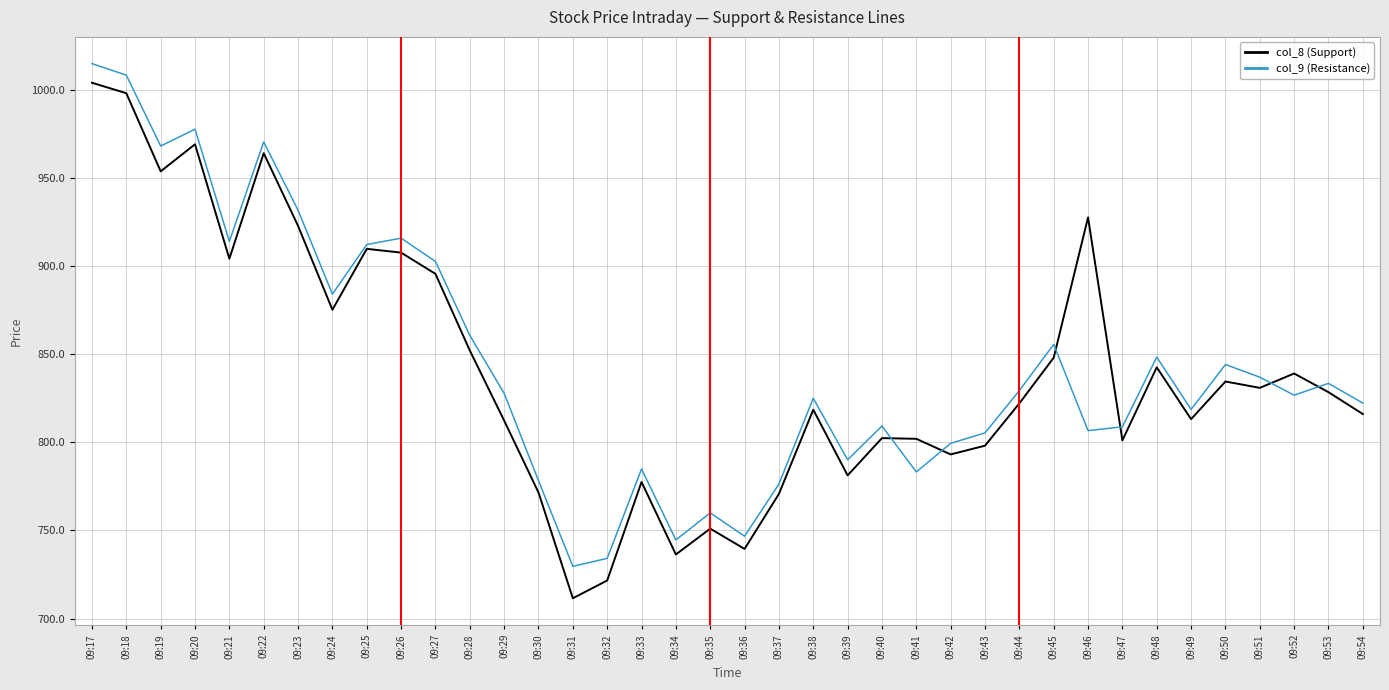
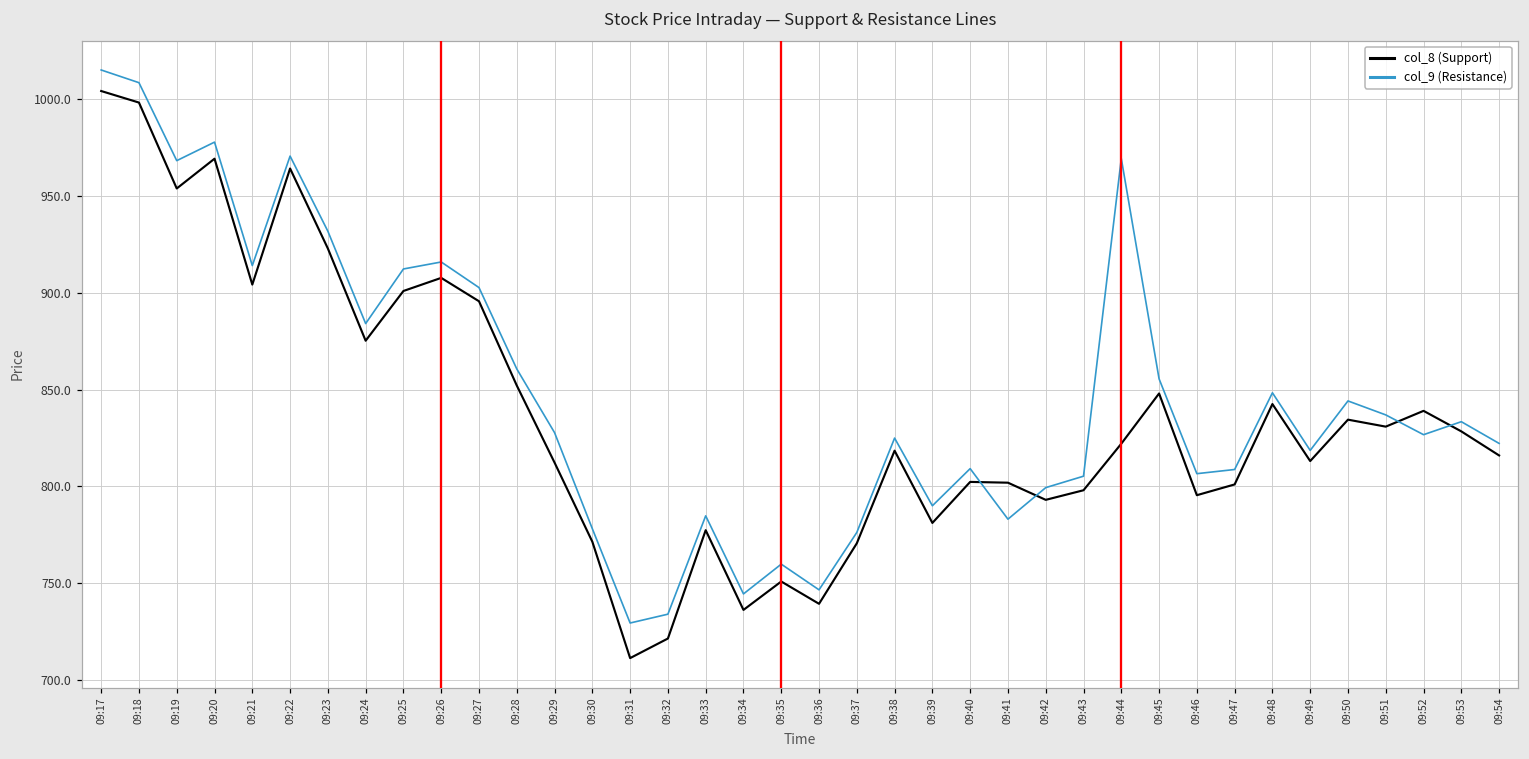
col_8 (Support), 09:25: 910 -> 901
col_9 (Resistance), 09:44: 829 -> 969
col_8 (Support), 09:46: 928 -> 796
